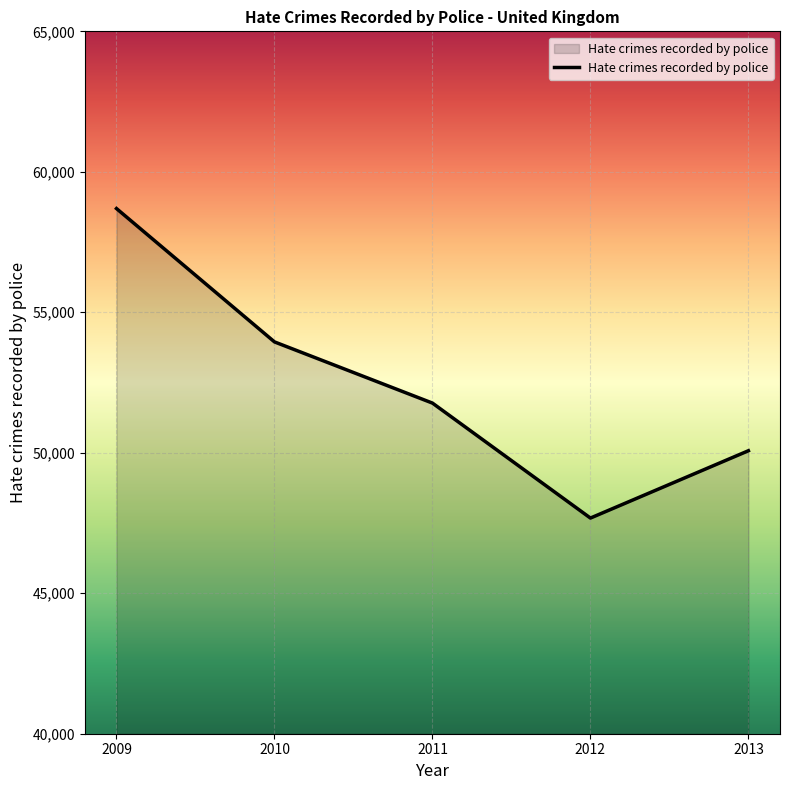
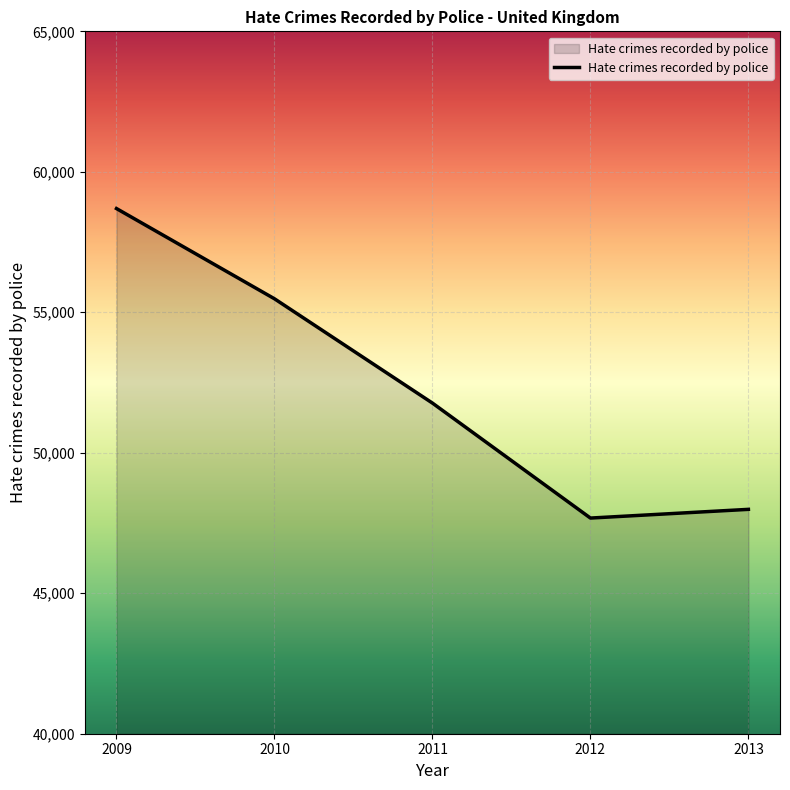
2010: 53,900 -> 55,500
2013: 50,100 -> 48,000
